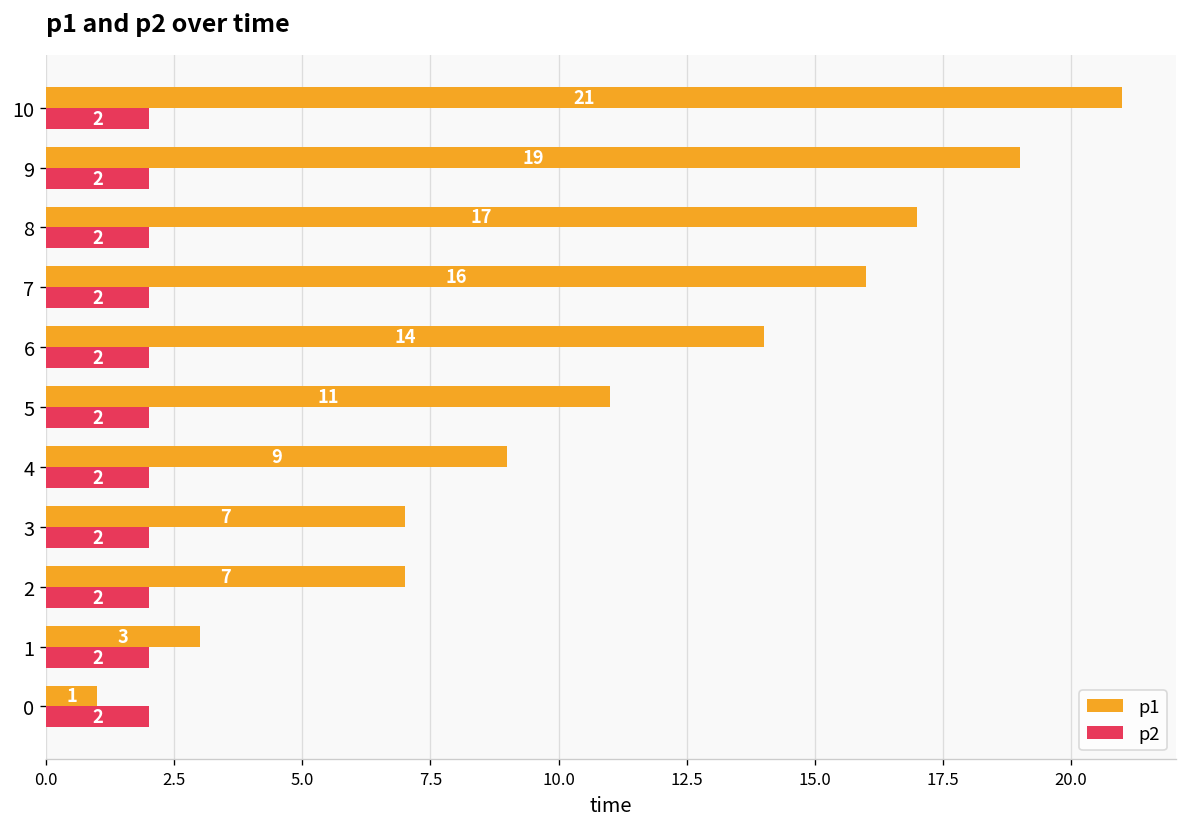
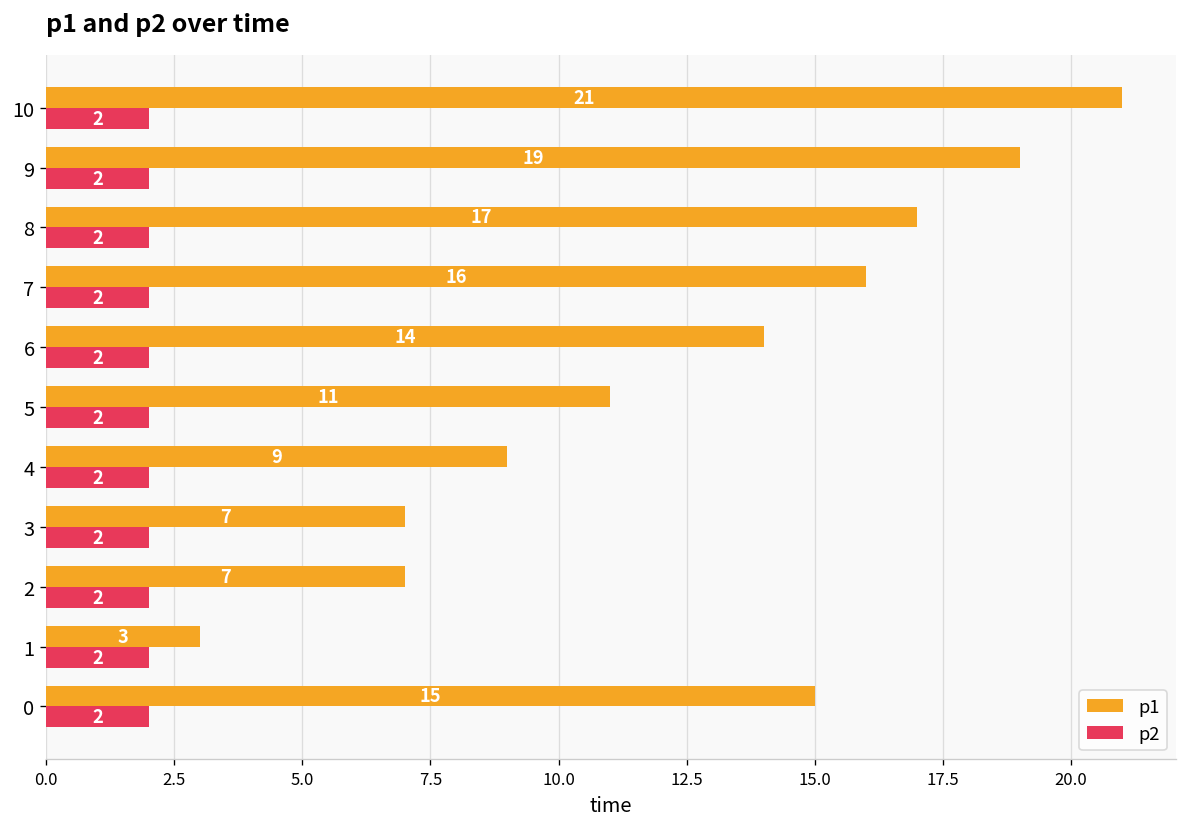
p1, 0: 1 -> 15
